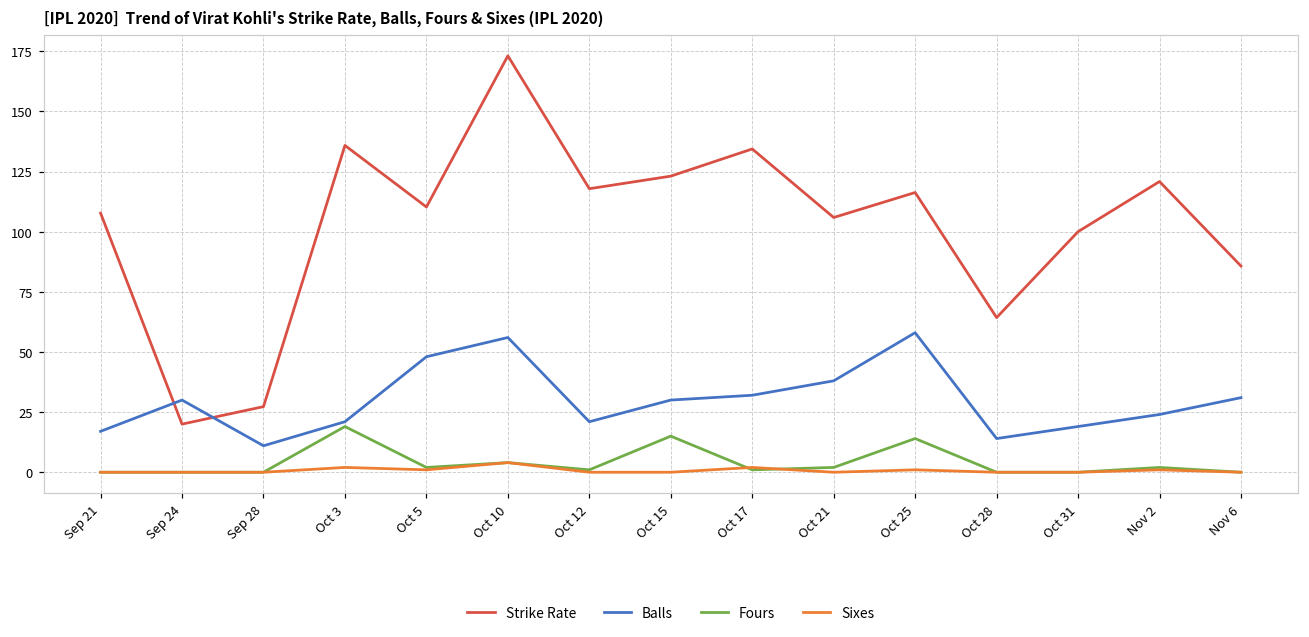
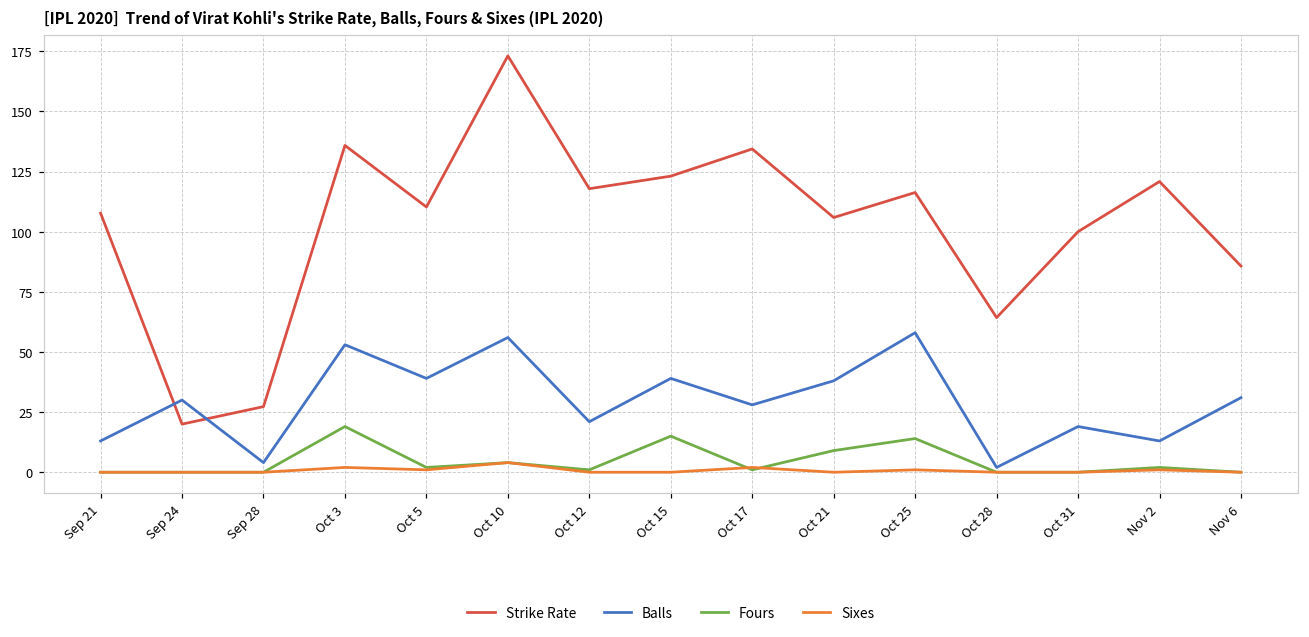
Balls, Sep 21: 17 -> 13
Balls, Sep 28: 11 -> 4
Balls, Oct 3: 21 -> 53
Balls, Oct 5: 48 -> 39
Balls, Oct 15: 30 -> 39
Balls, Oct 17: 32 -> 28
Fours, Oct 21: 2 -> 9
Balls, Oct 28: 14 -> 2
Balls, Nov 2: 24 -> 13
